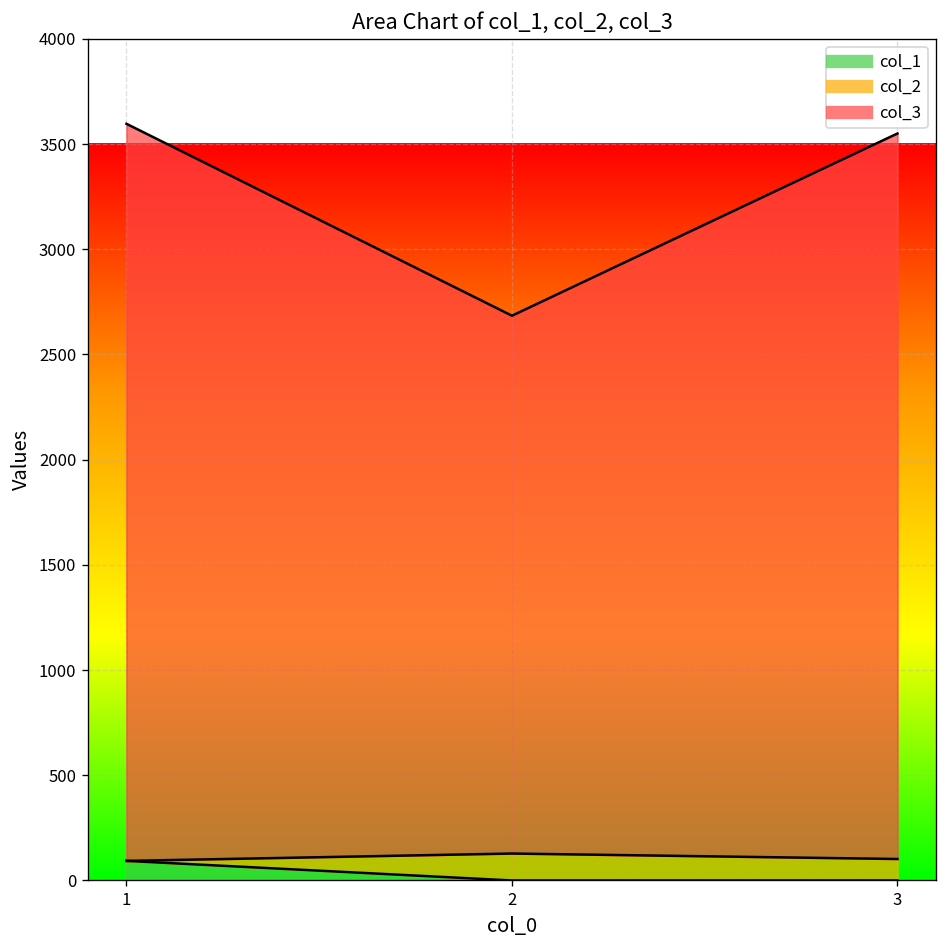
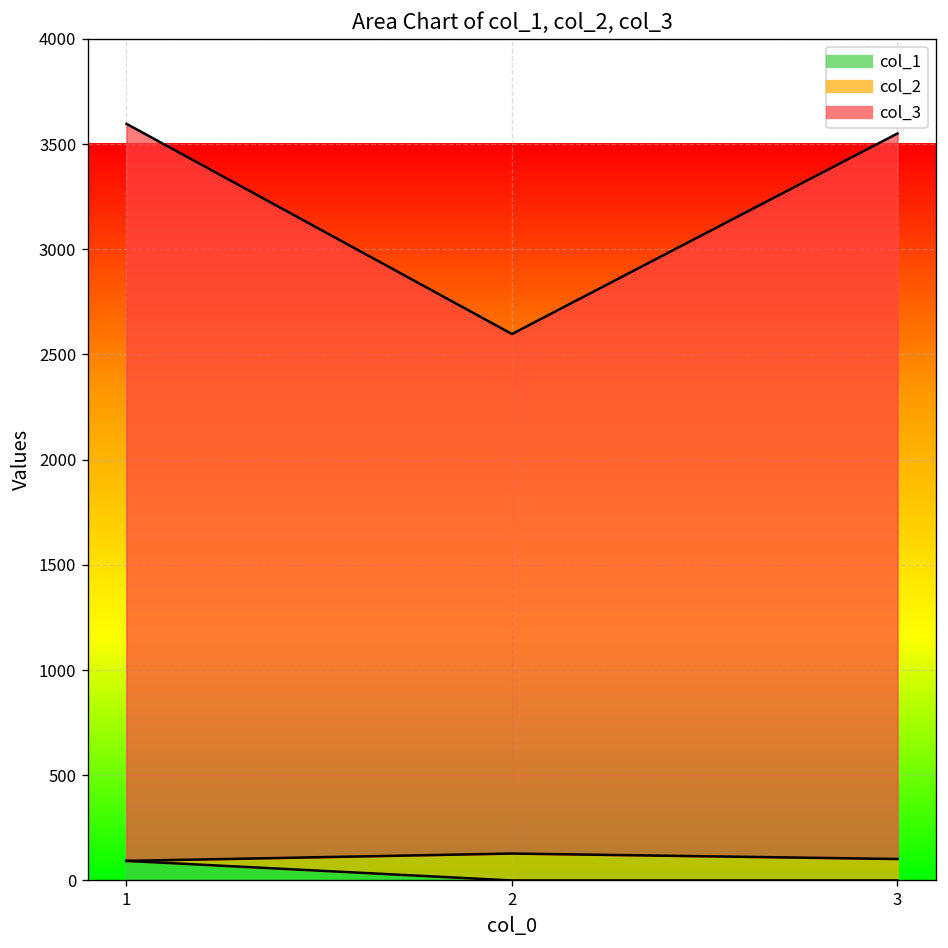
col_3, 2: 2560 -> 2470
